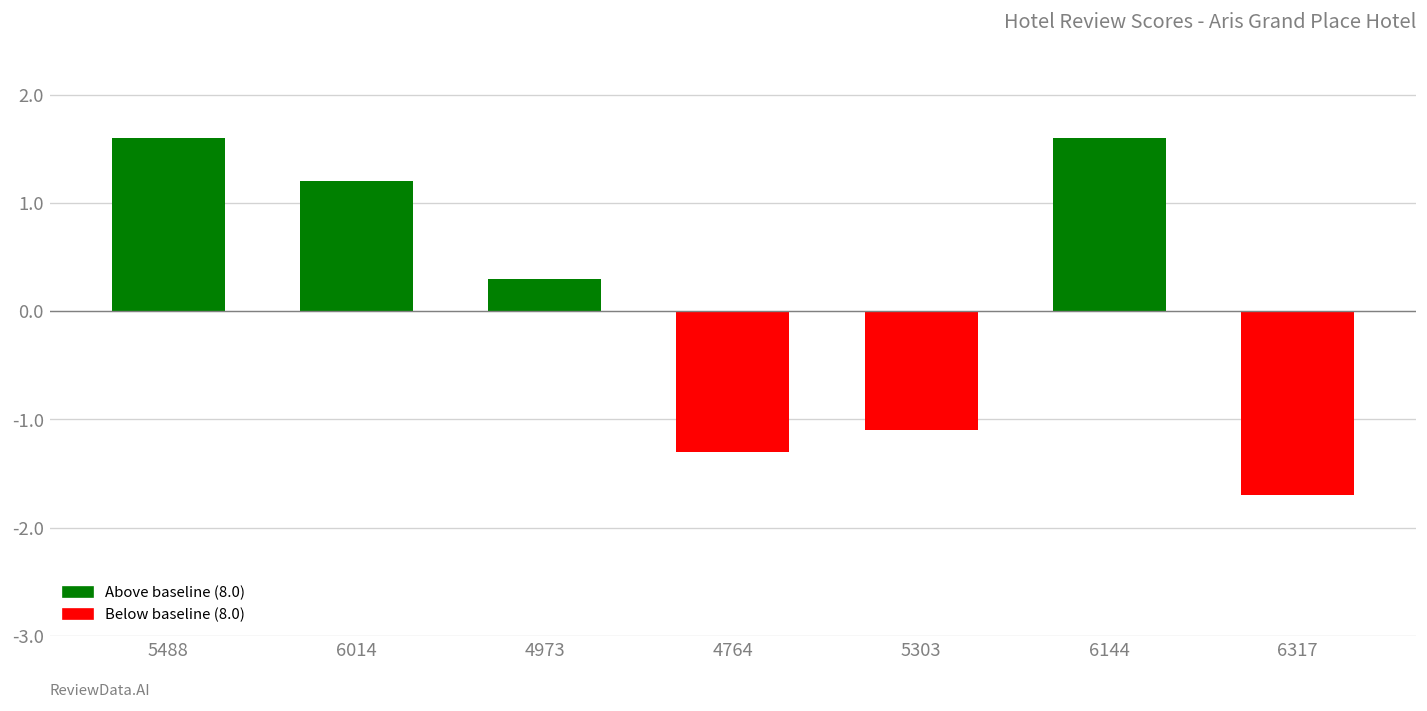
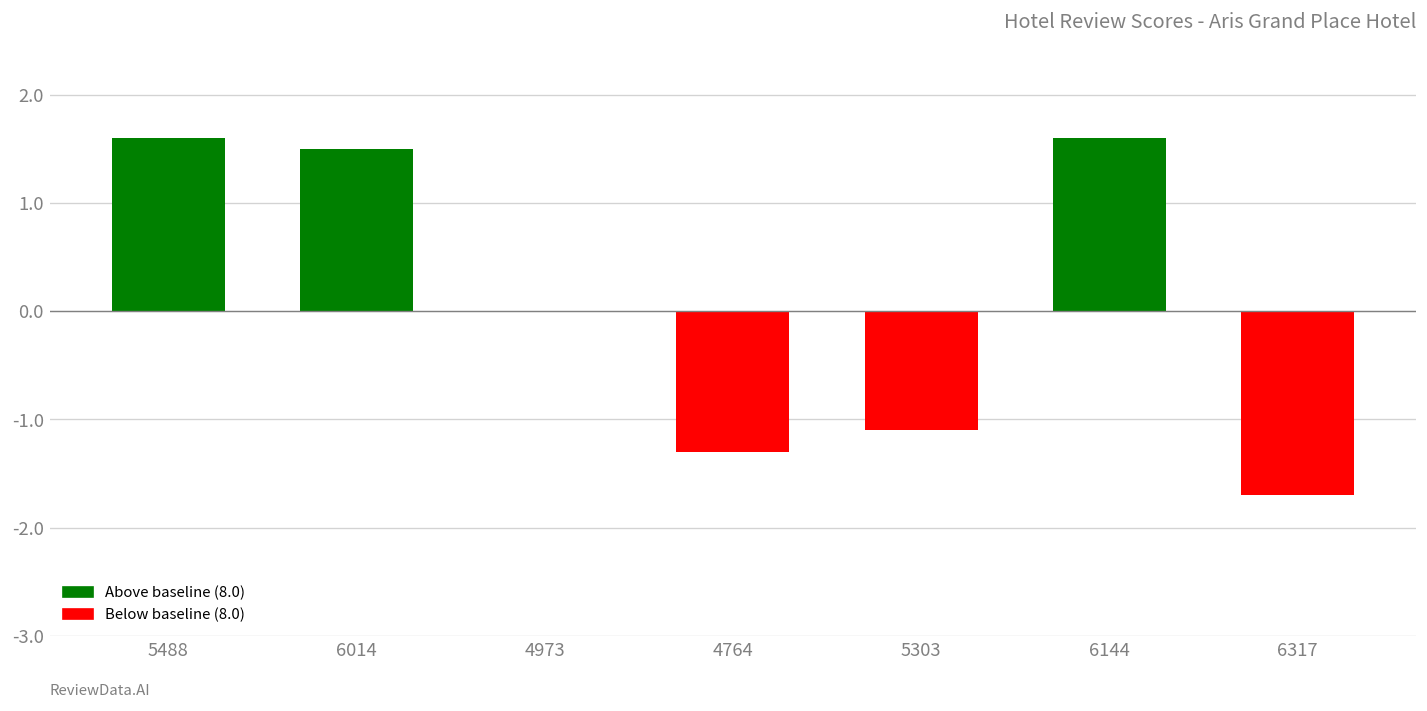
6014: 1.2 -> 1.5
4973: 0.3 -> 0.0
